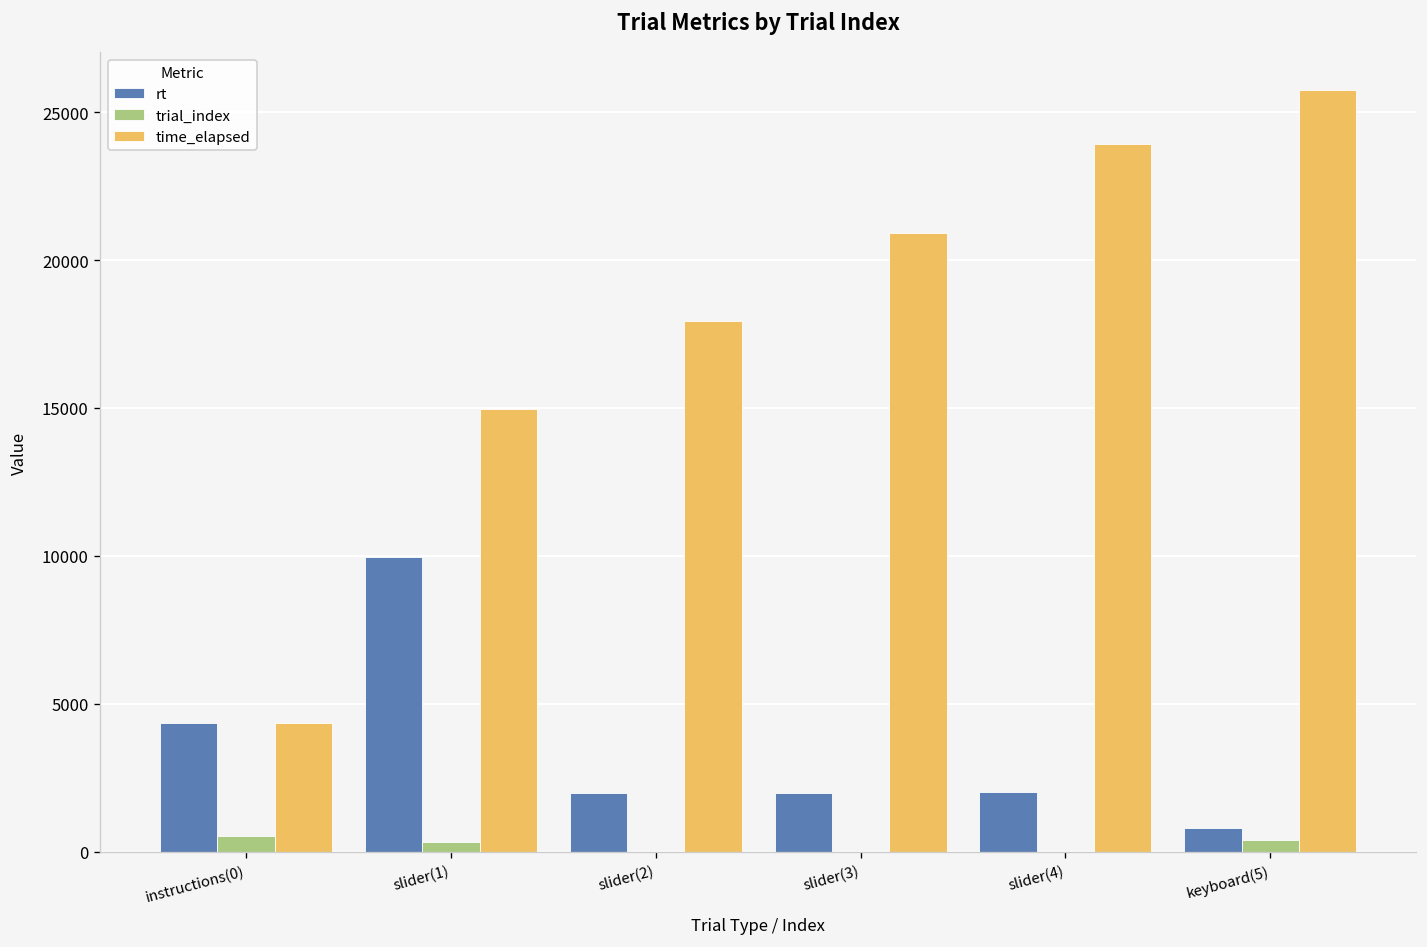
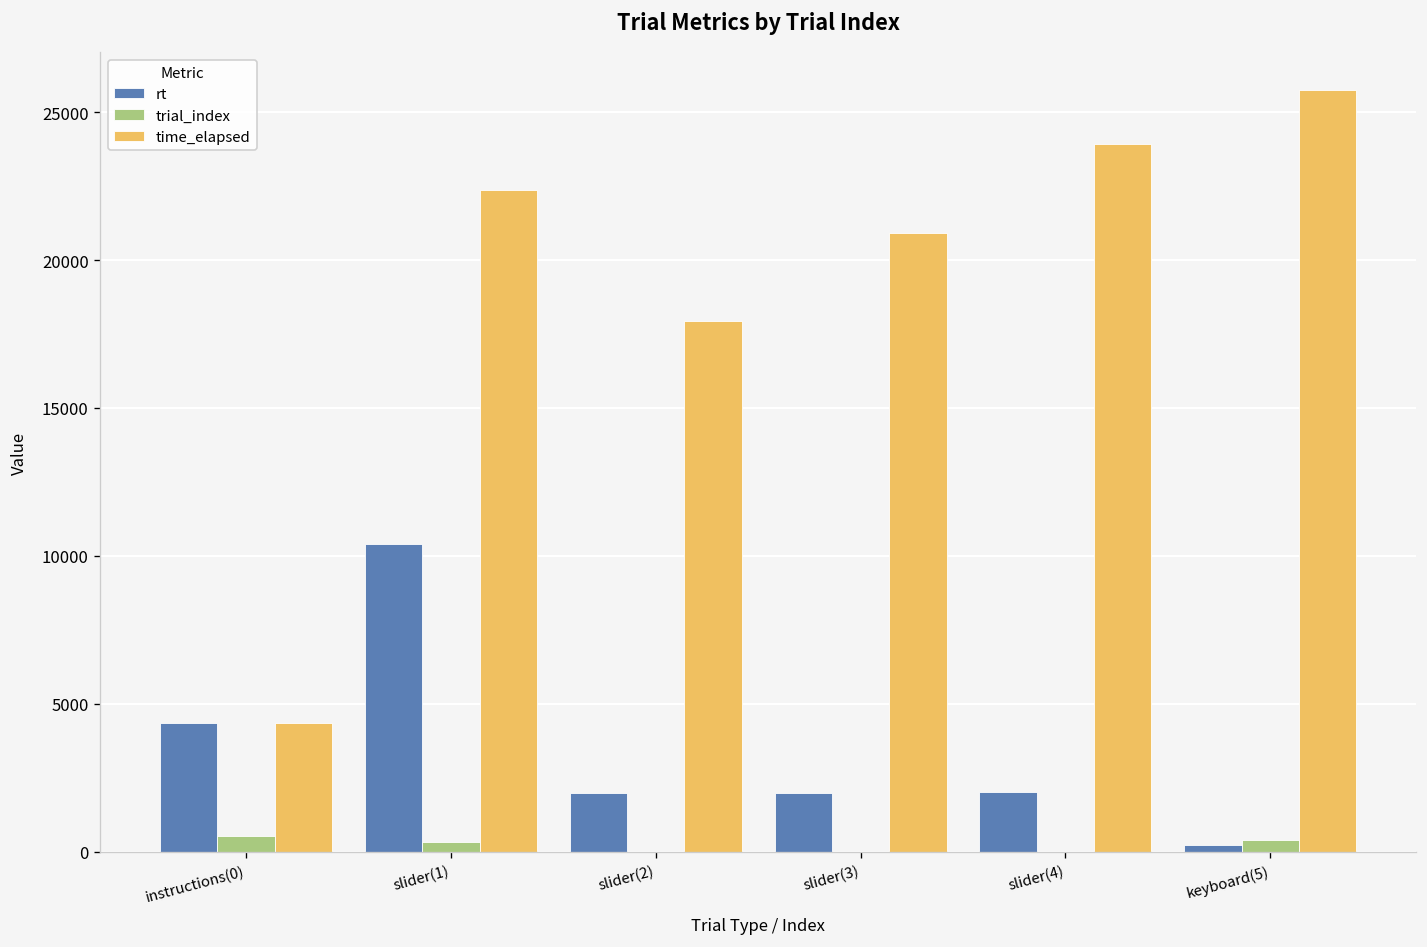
rt, slider(1): 10000 -> 10400
time_elapsed, slider(1): 15000 -> 22400
rt, keyboard(5): 800 -> 200
